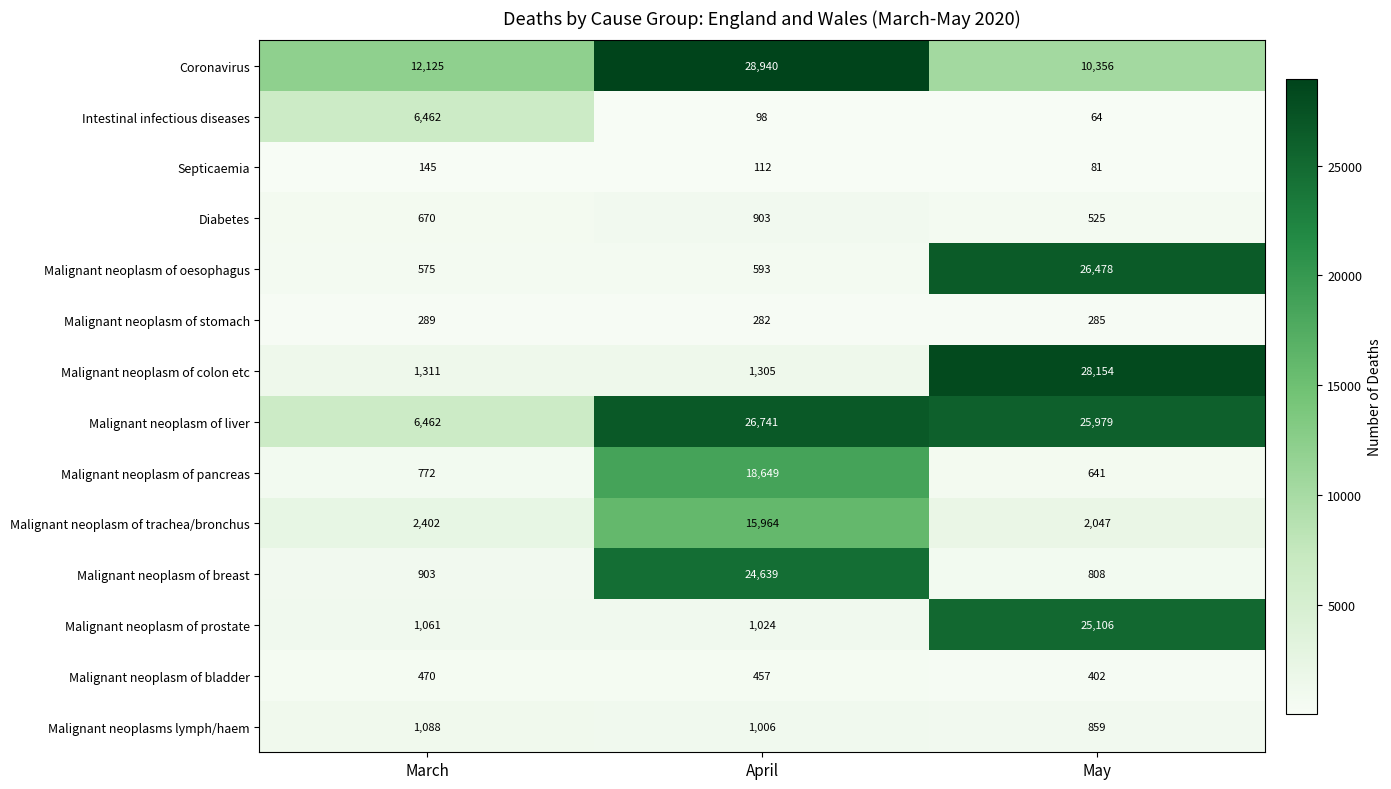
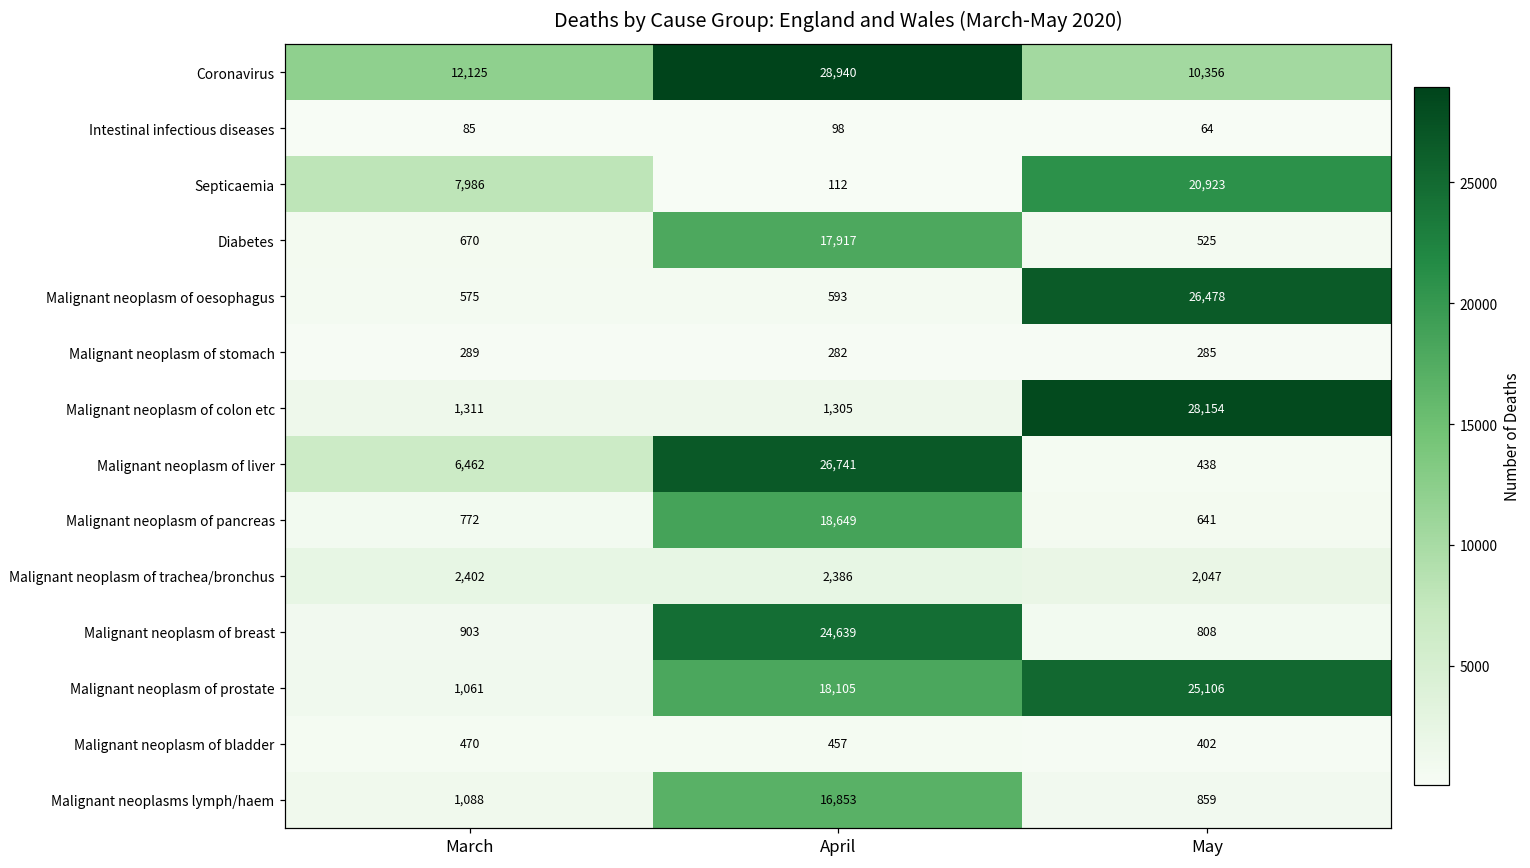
Intestinal infectious diseases, March: 6,462 -> 85
Septicaemia, March: 145 -> 7,986
Septicaemia, May: 81 -> 20,923
Diabetes, April: 903 -> 17,917
Malignant neoplasm of liver, May: 25,979 -> 438
Malignant neoplasm of trachea/bronchus, April: 15,964 -> 2,386
Malignant neoplasm of prostate, April: 1,024 -> 18,105
Malignant neoplasms lymph/haem, April: 1,006 -> 16,853
